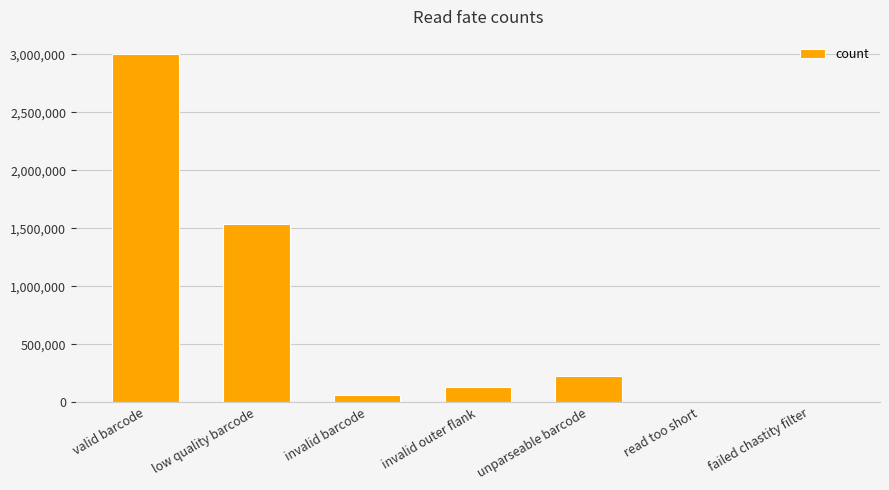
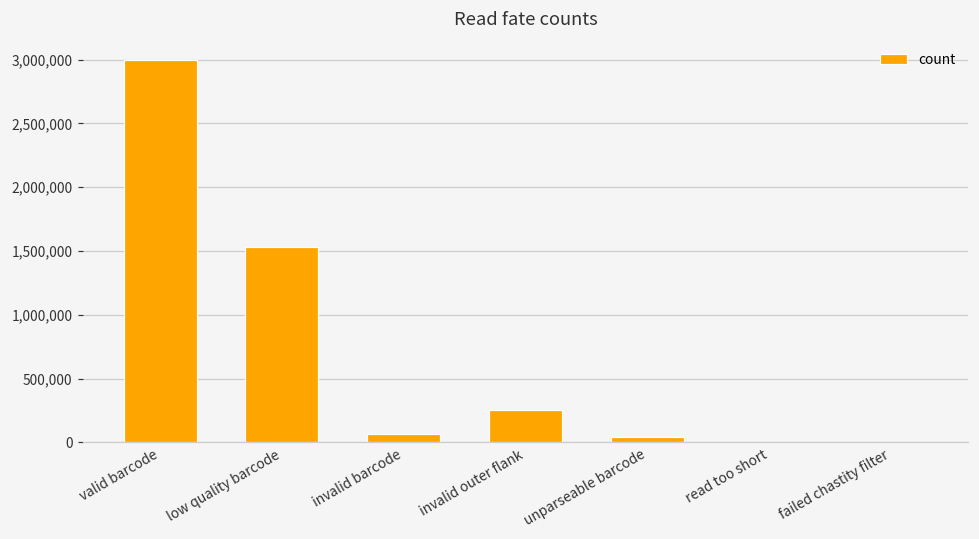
invalid outer flank: 130,000 -> 260,000
unparseable barcode: 230,000 -> 40,000
